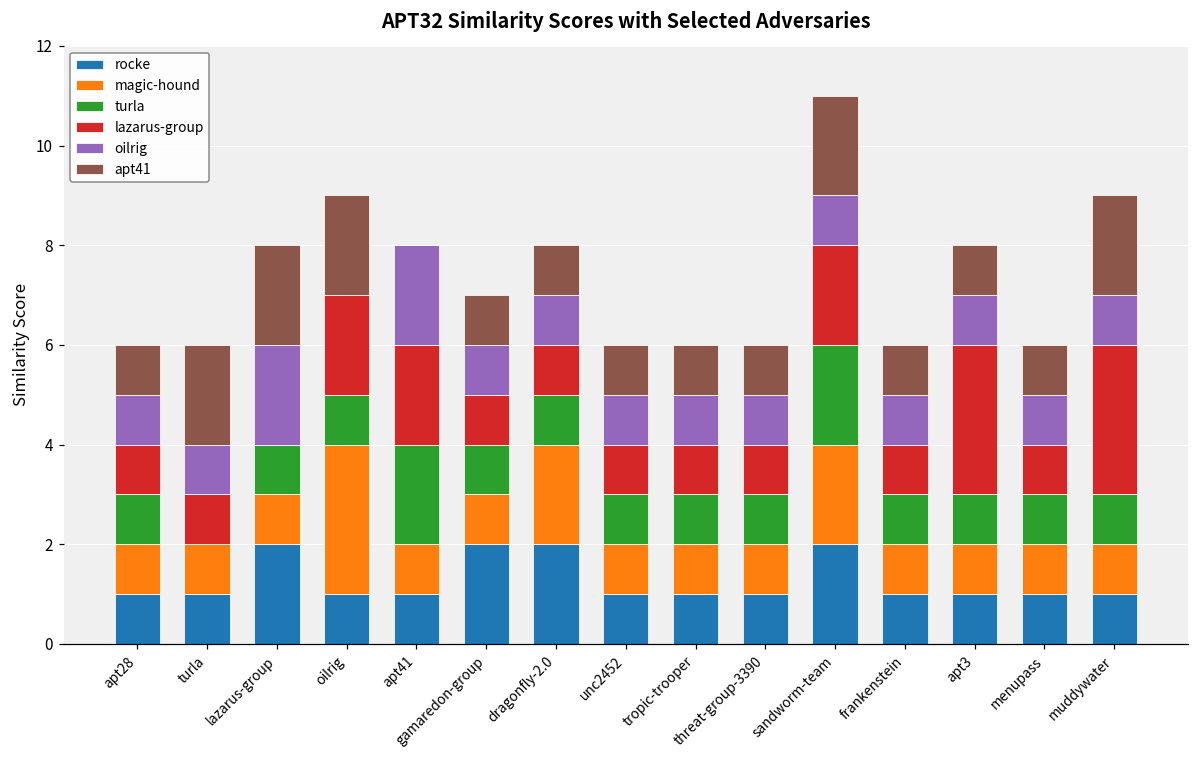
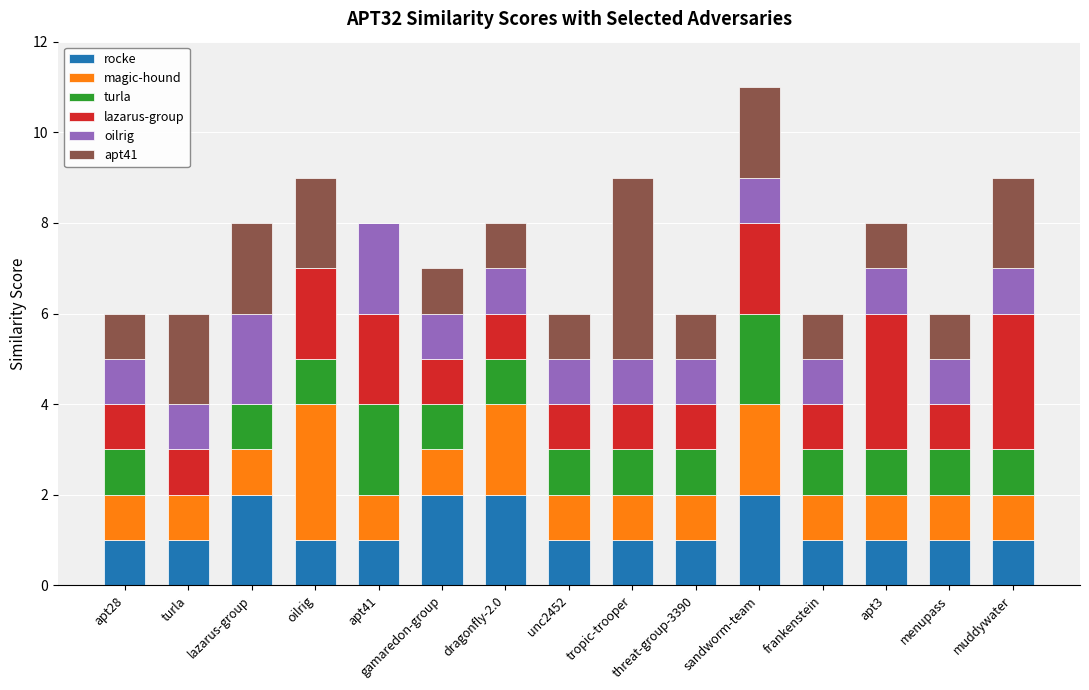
apt41, tropic-trooper: 1 -> 4
